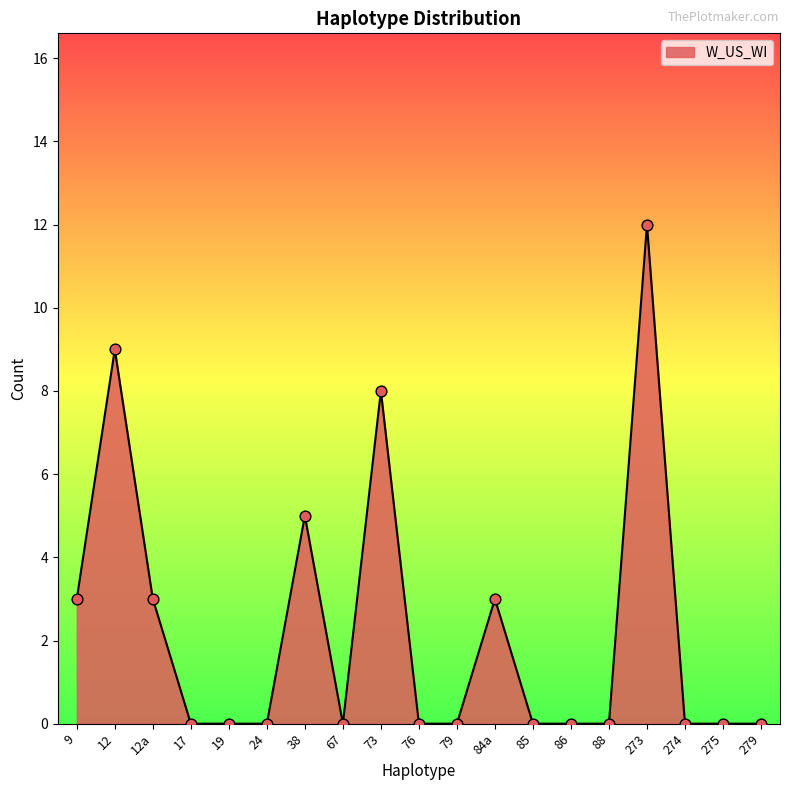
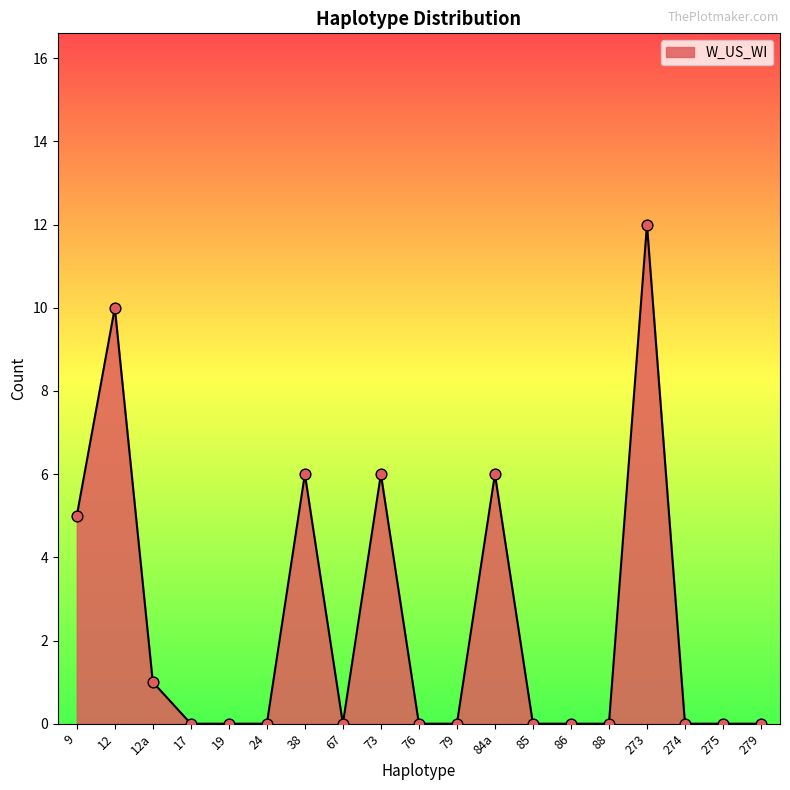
9: 3 -> 5
12: 9 -> 10
12a: 3 -> 1
38: 5 -> 6
73: 8 -> 6
84a: 3 -> 6
